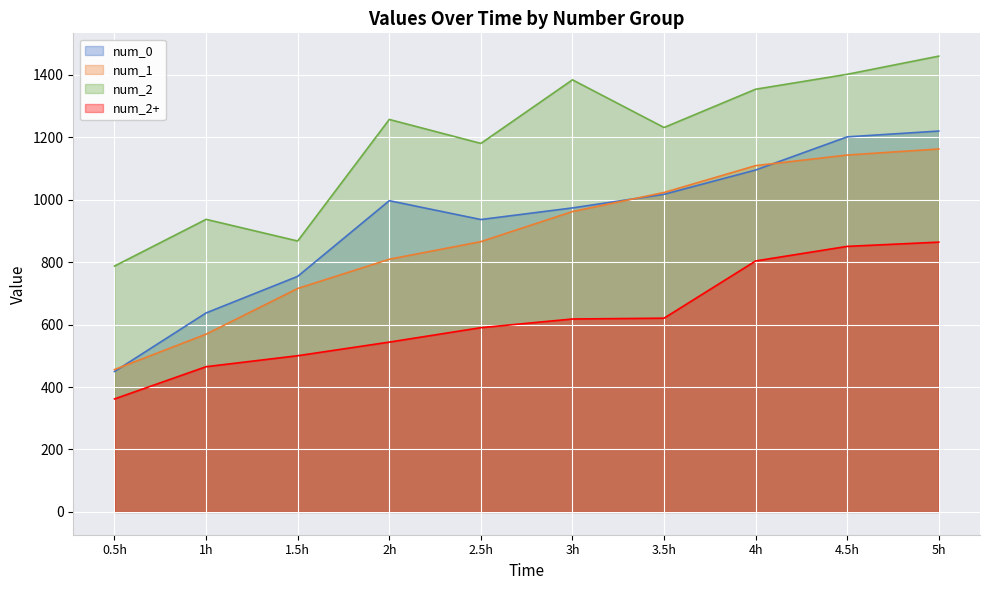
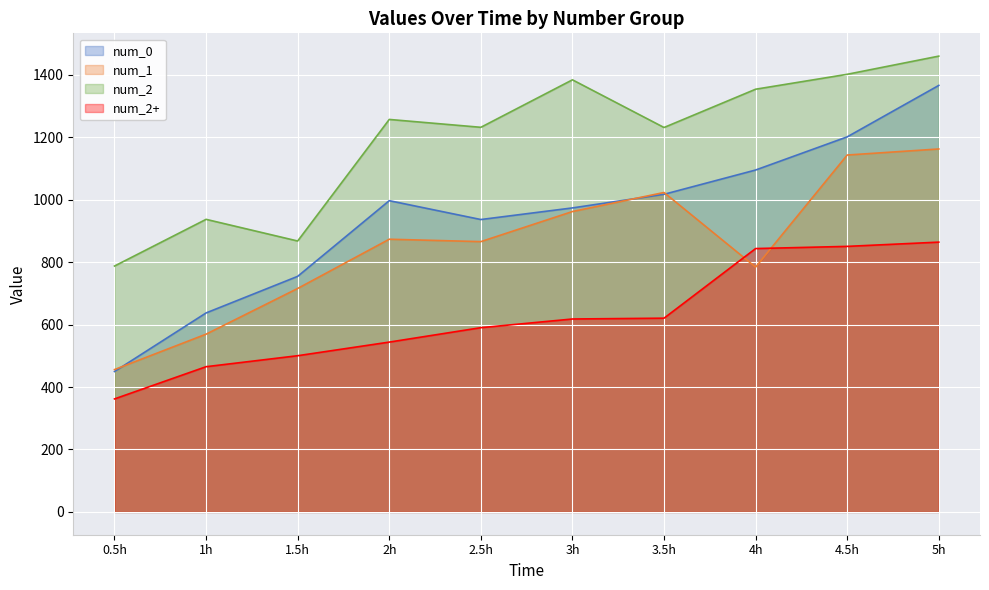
num_1, 2h: 810 -> 870
num_2, 2.5h: 1180 -> 1230
num_1, 4h: 1110 -> 780
num_2+, 4h: 800 -> 840
num_0, 5h: 1220 -> 1370
